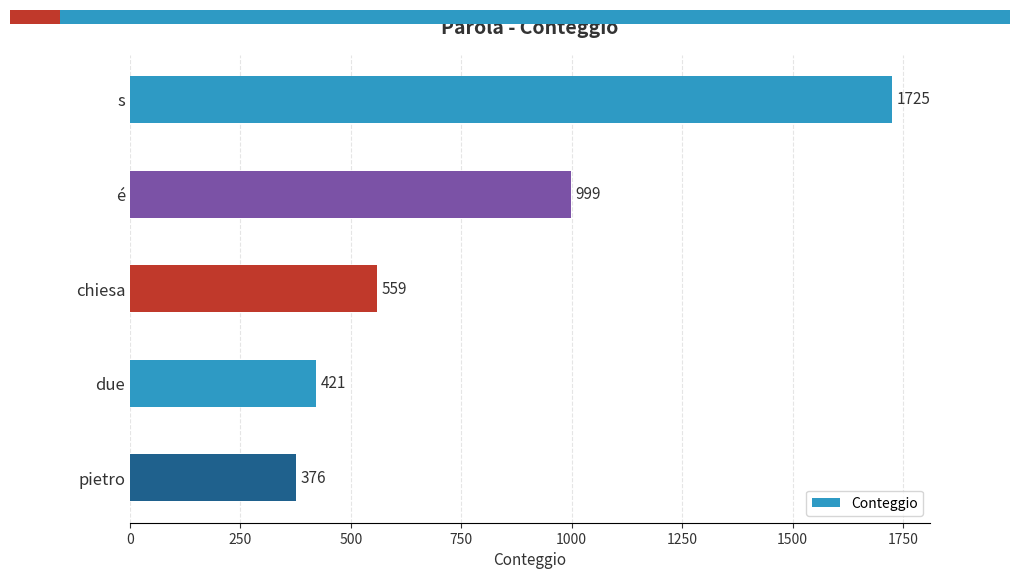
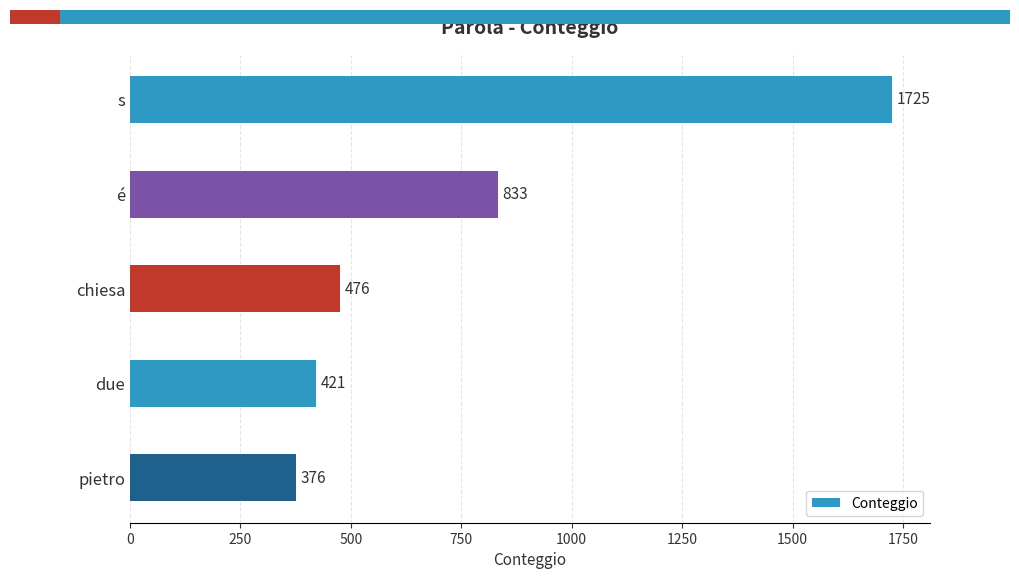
Parola - Conteggio, é: 999 -> 833
Parola - Conteggio, chiesa: 559 -> 476
